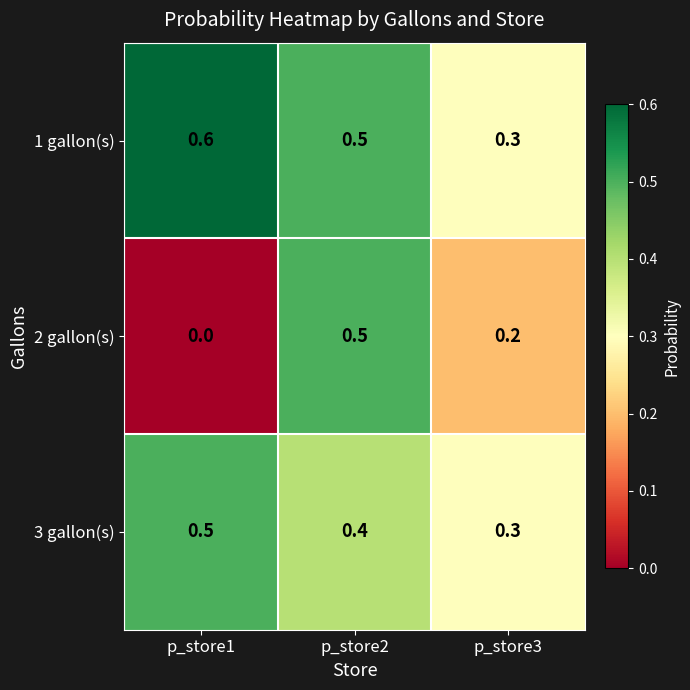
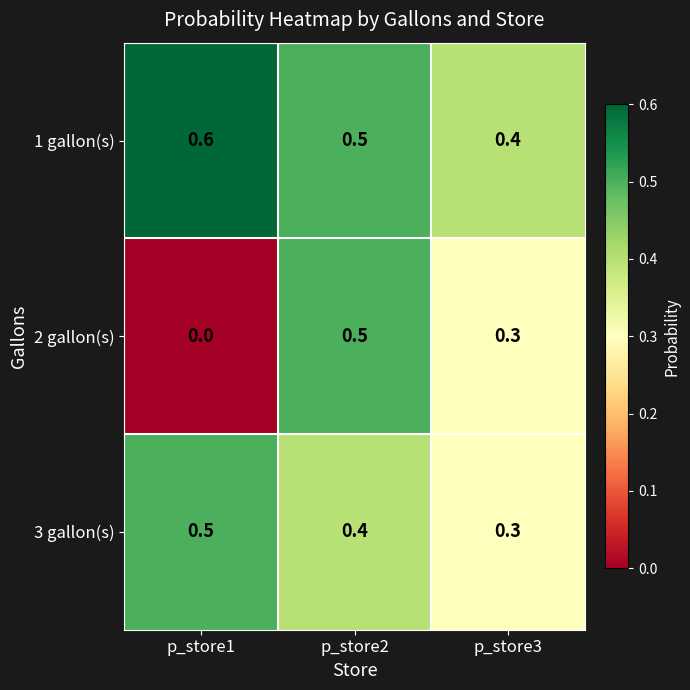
1 gallon(s), p_store3: 0.3 -> 0.4
2 gallon(s), p_store3: 0.2 -> 0.3
